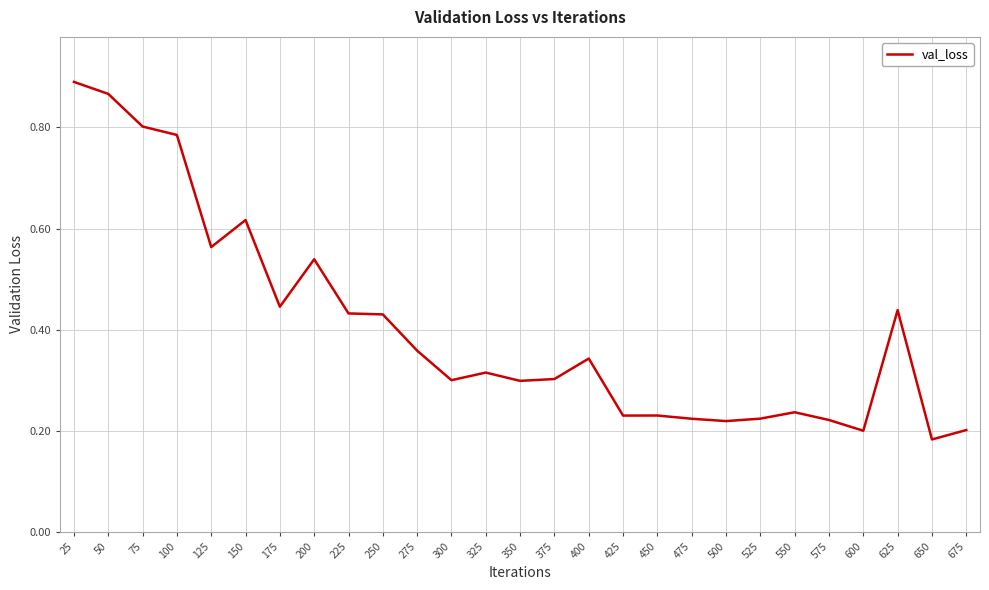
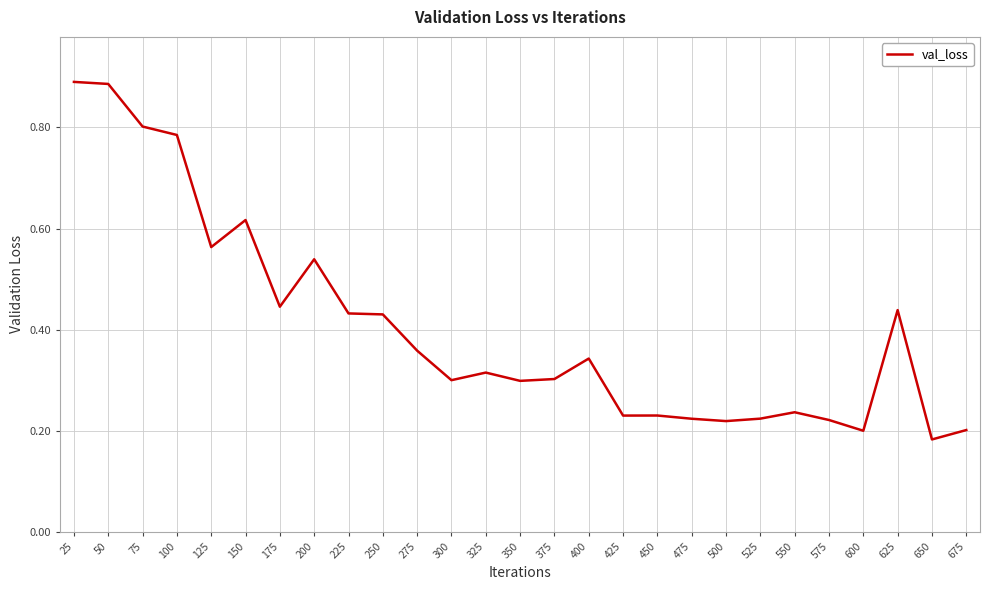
50: 0.87 -> 0.89
